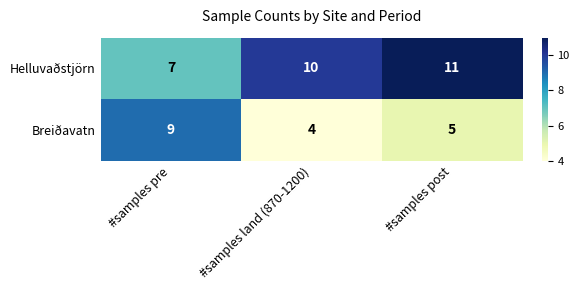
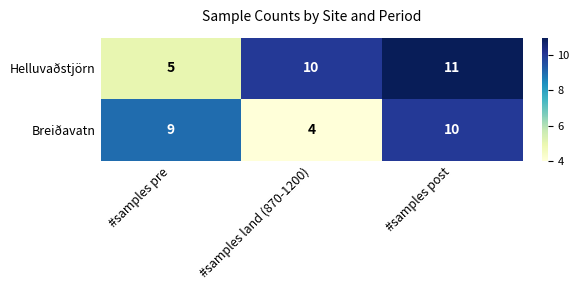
Helluvaðstjörn, #samples pre: 7 -> 5
Breiðavatn, #samples post: 5 -> 10
